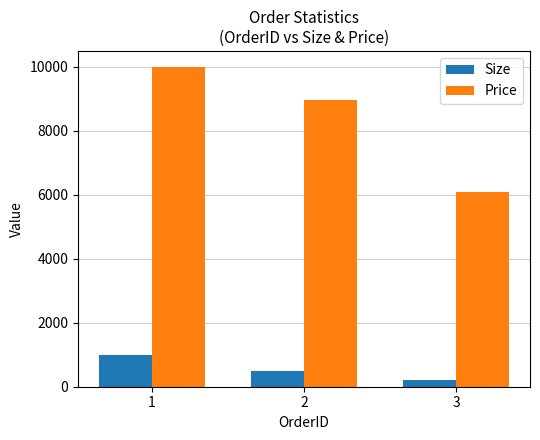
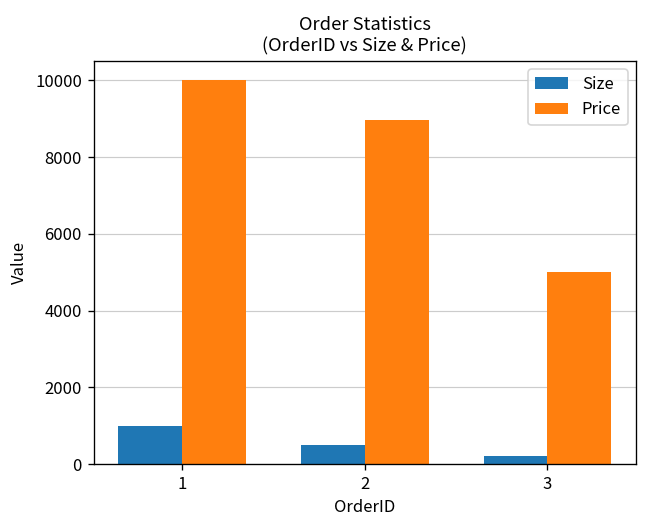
Price, 3: 6100 -> 5000
